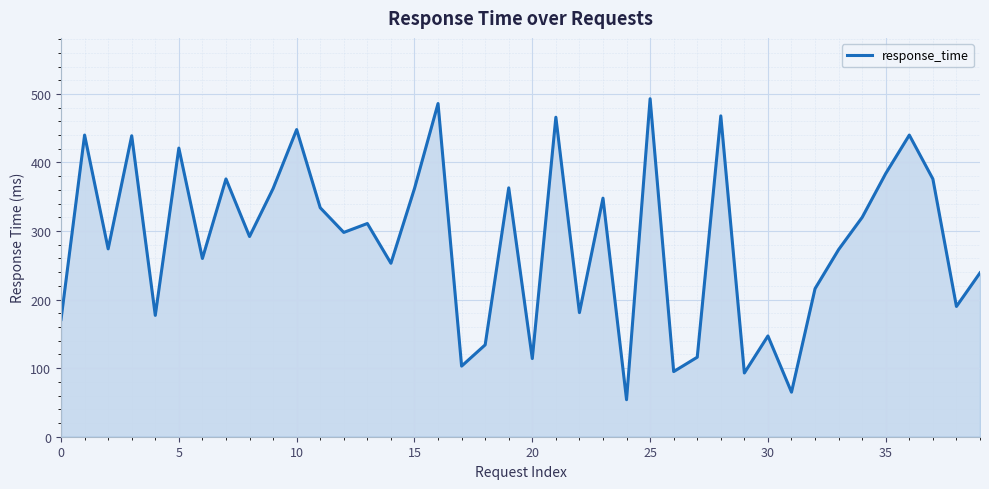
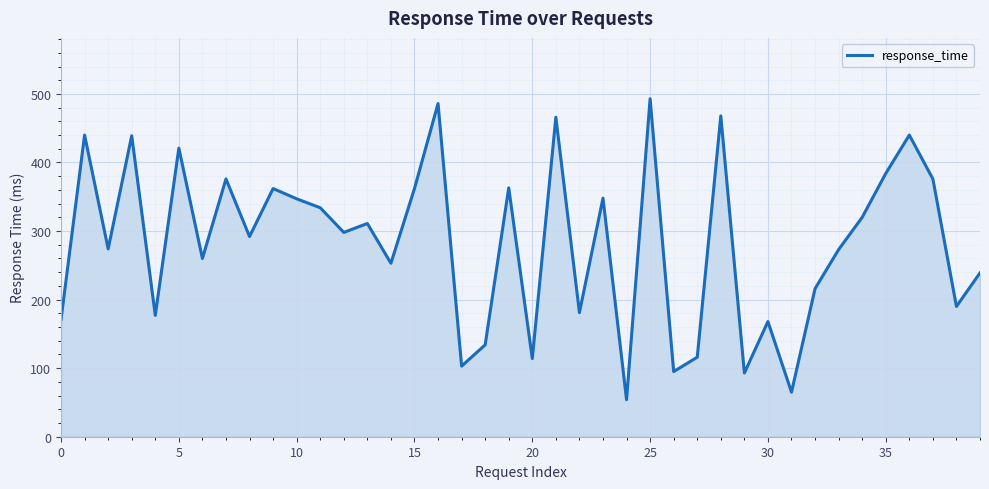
10: 450 -> 350
30: 150 -> 170
